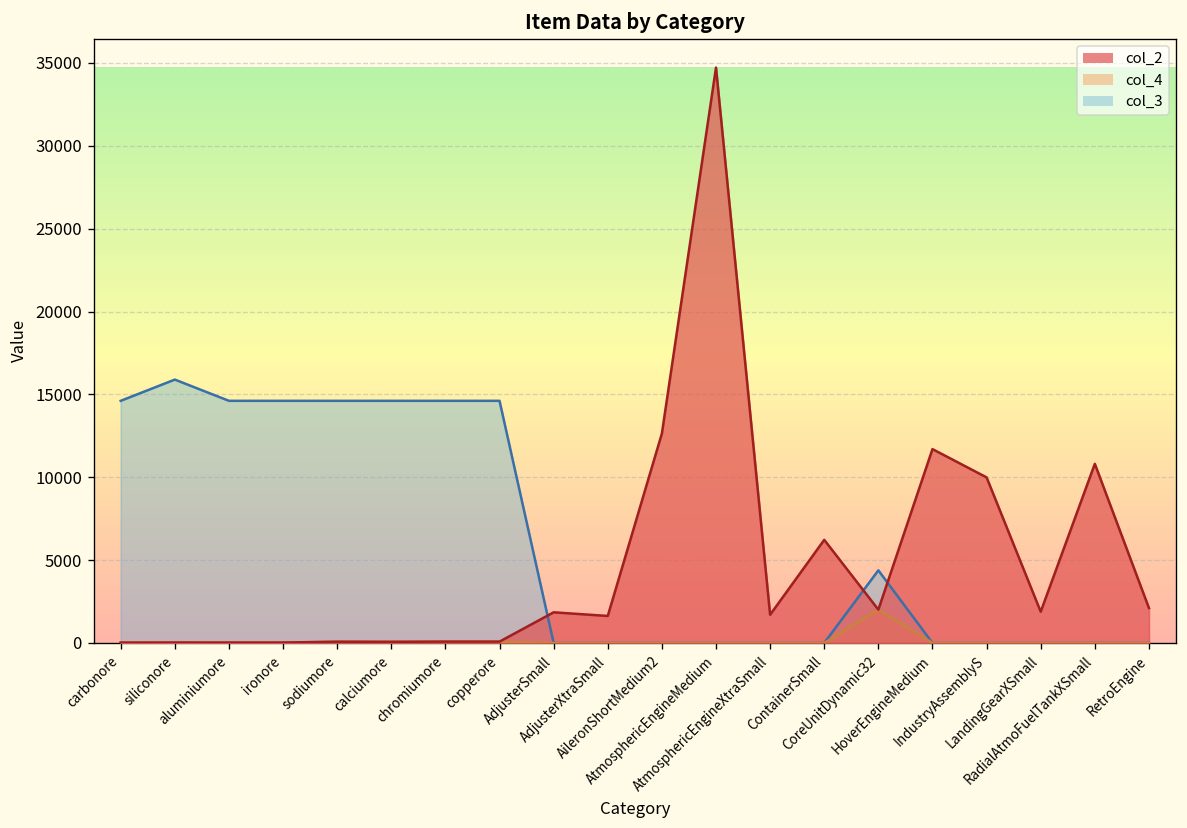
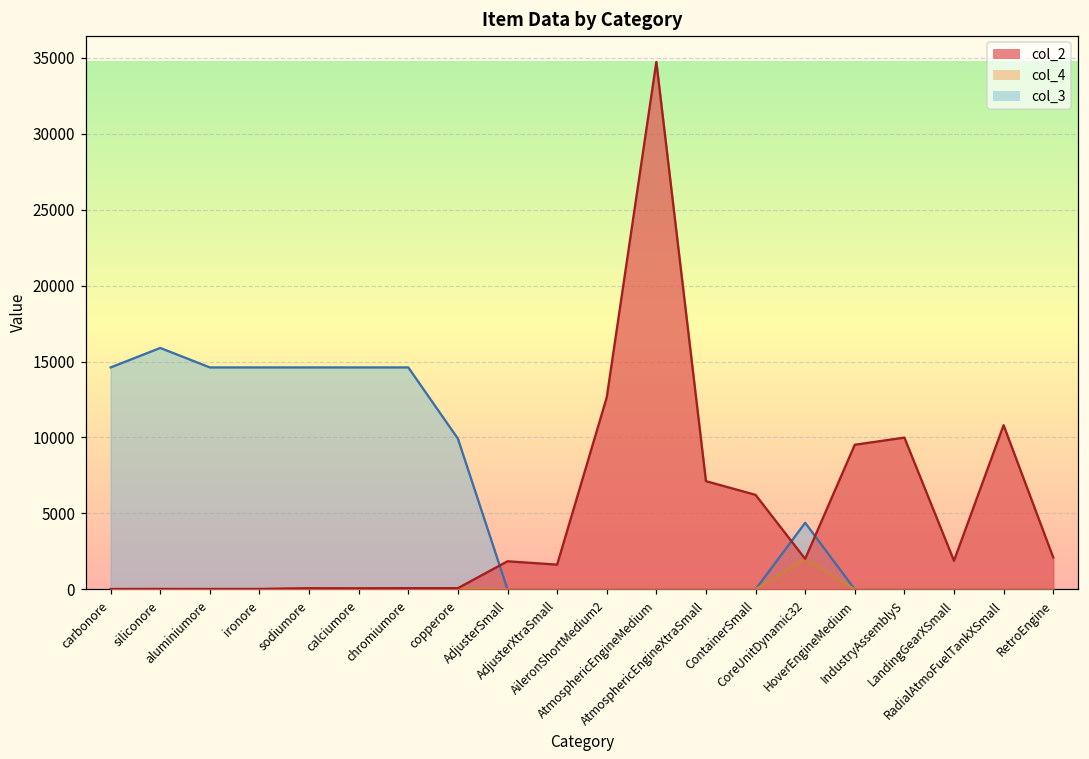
col_3, copperore: 14600 -> 9900
col_2, AtmosphericEngineXtraSmall: 1700 -> 7100
col_2, HoverEngineMedium: 11700 -> 9500
